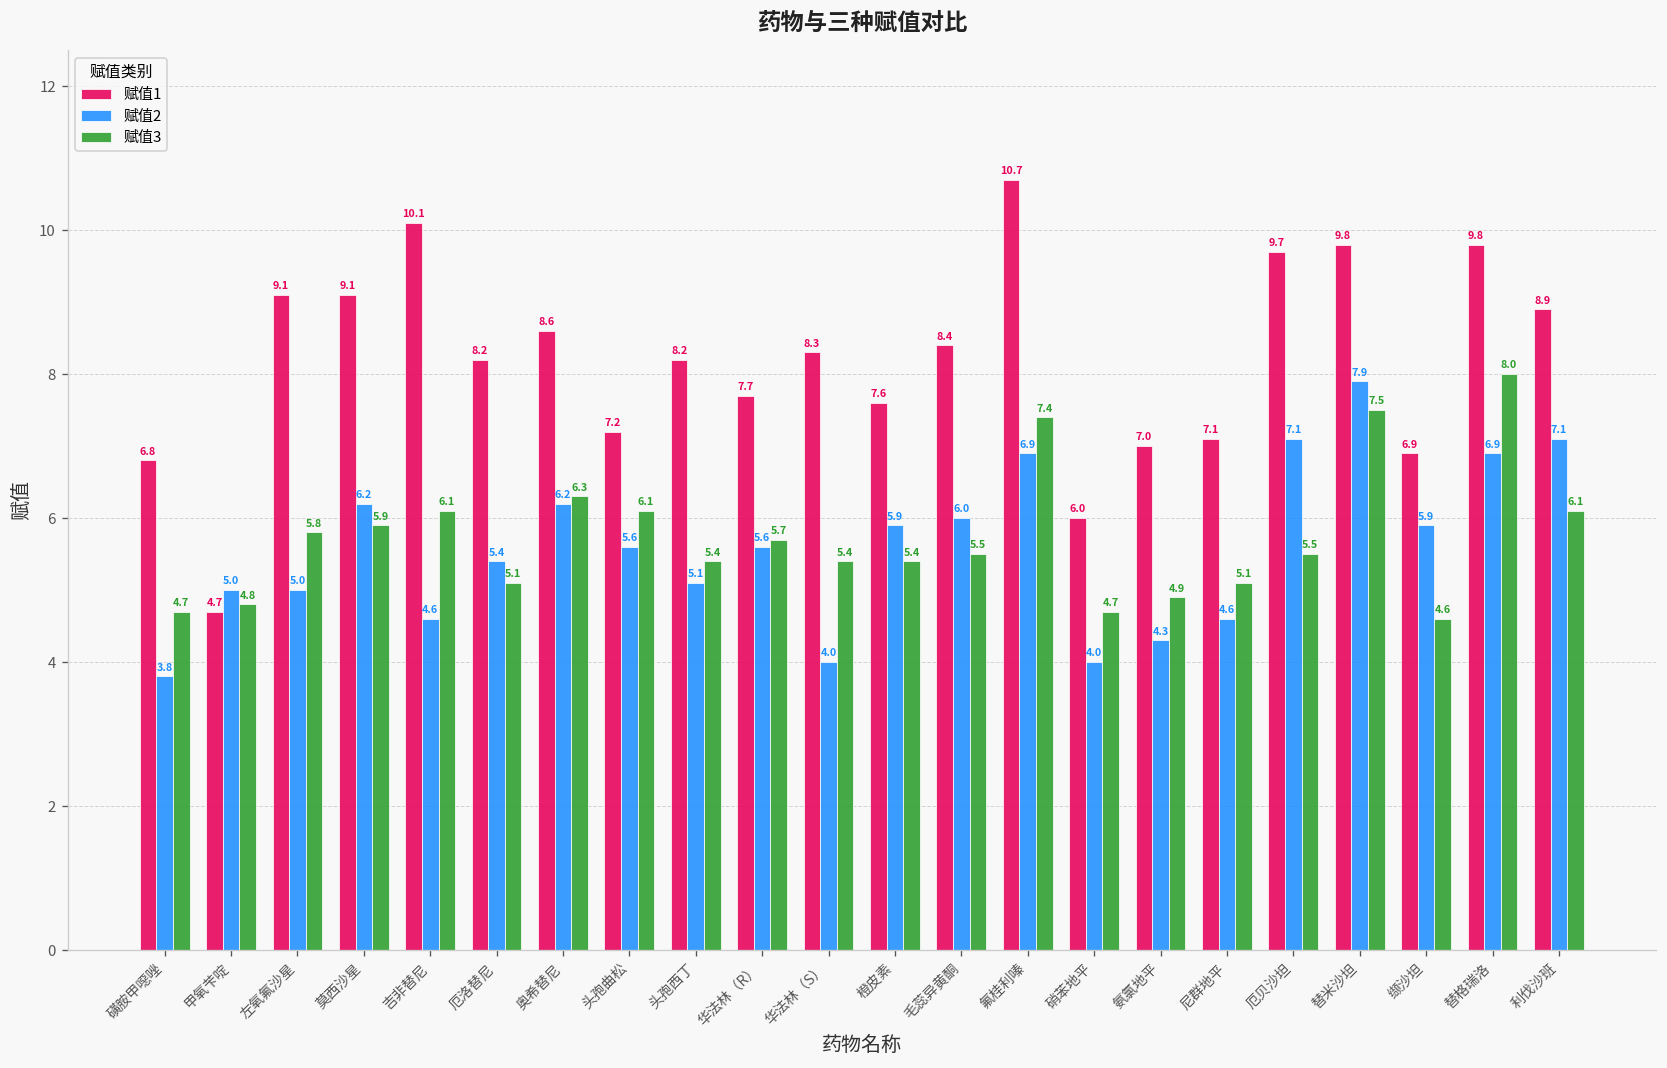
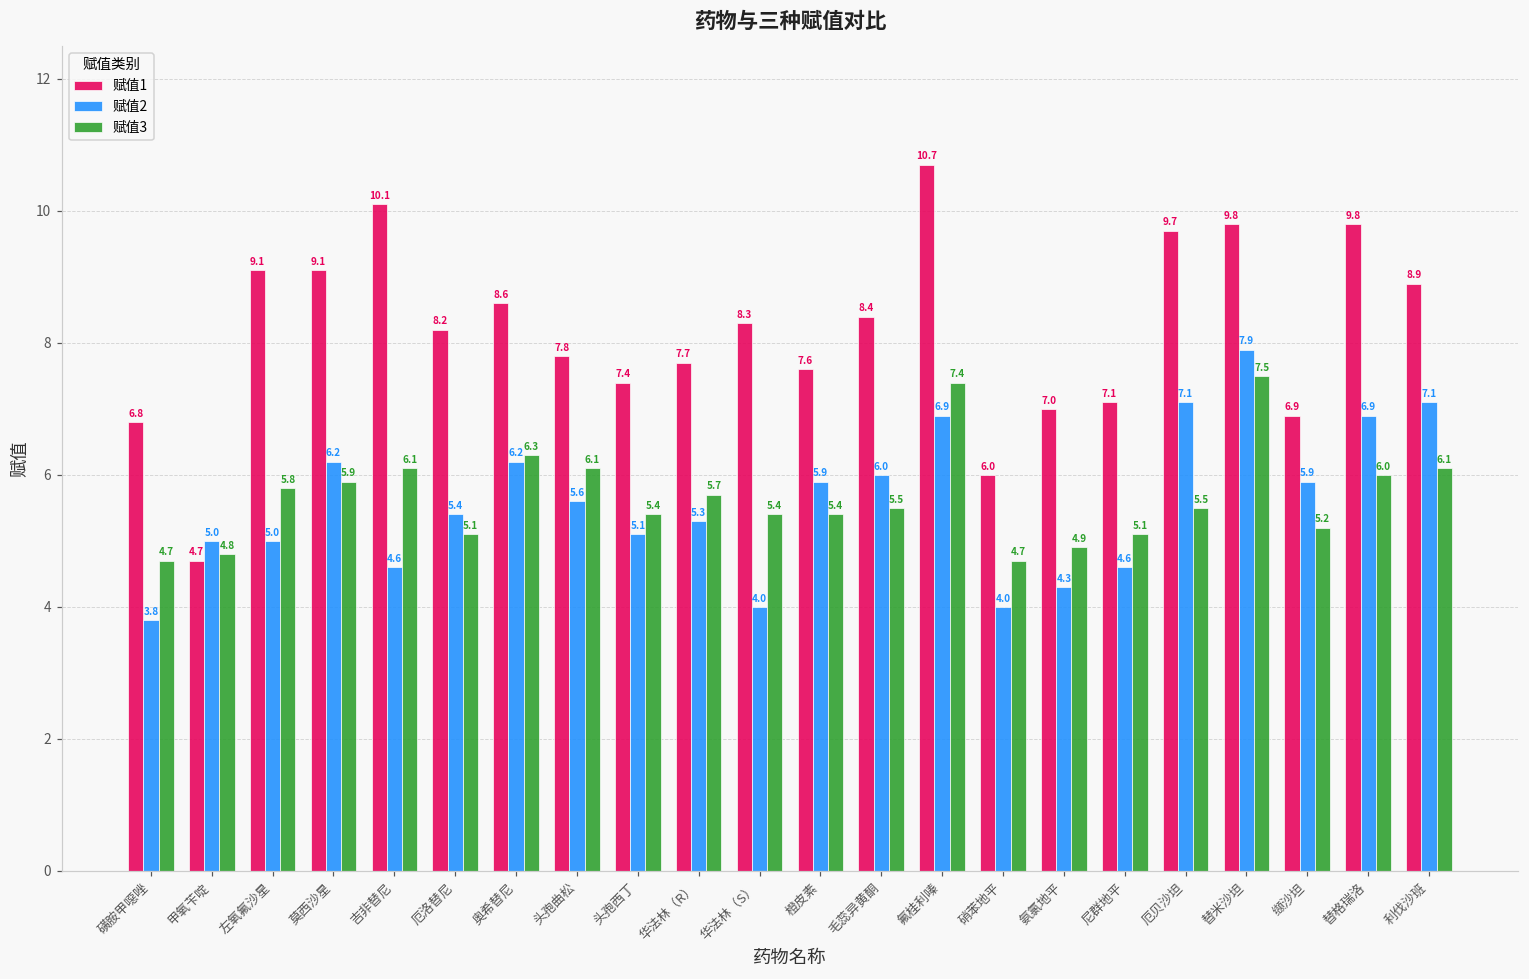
赋值1, 头孢曲松: 7.2 -> 7.8
赋值1, 头孢西丁: 8.2 -> 7.4
赋值2, 华法林（R）: 5.6 -> 5.3
赋值3, 缬沙坦: 4.6 -> 5.2
赋值3, 替格瑞洛: 8.0 -> 6.0
